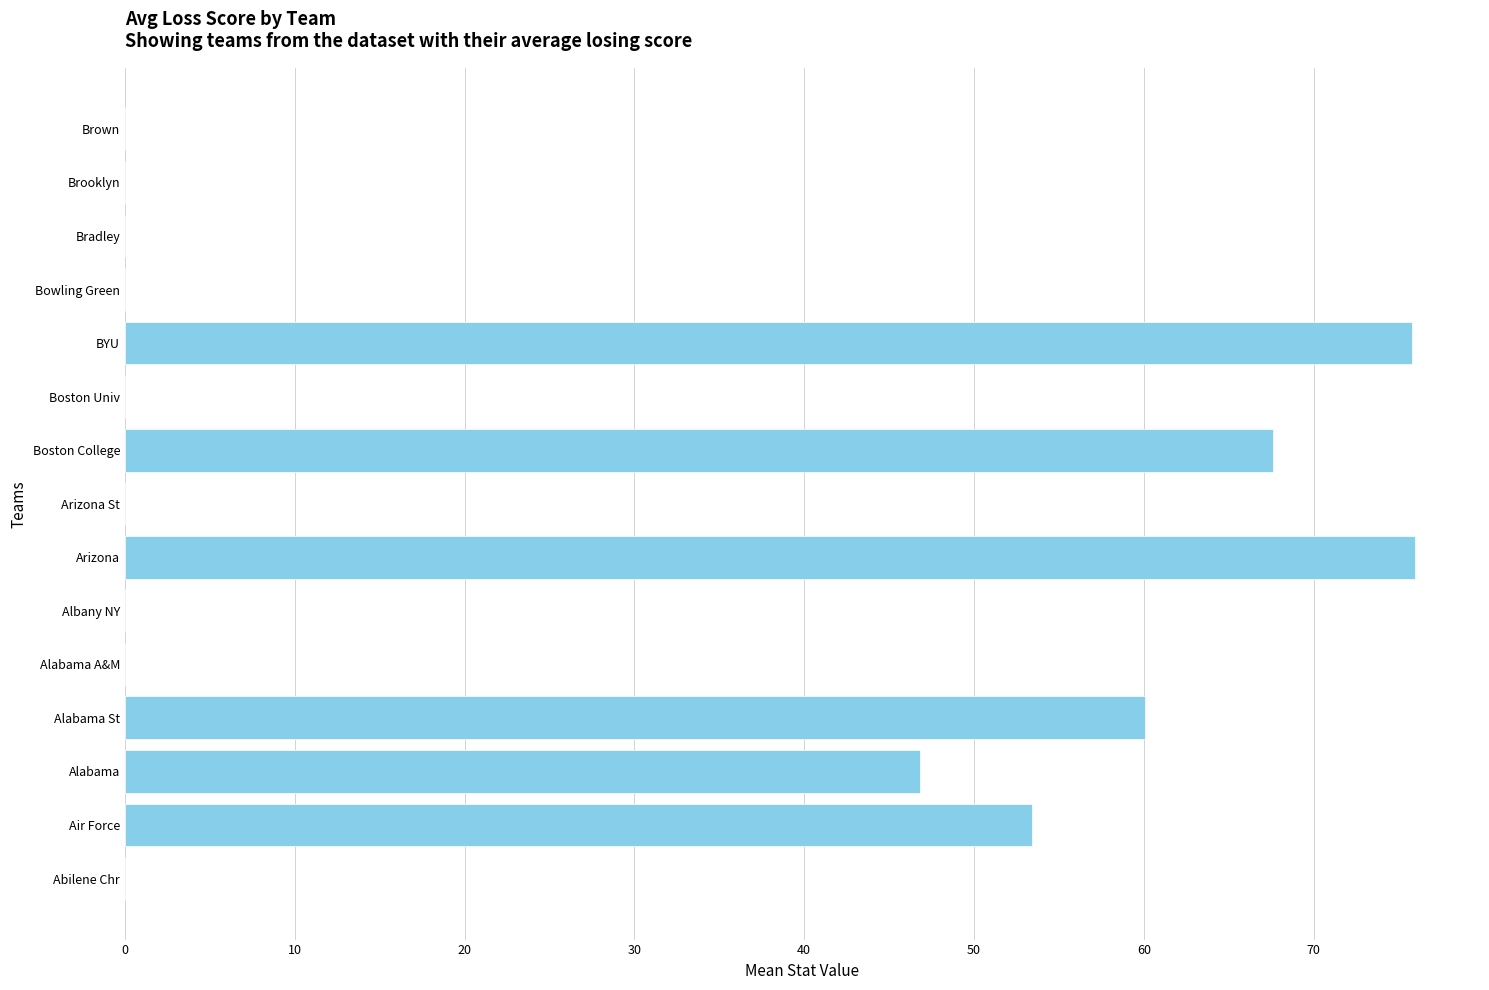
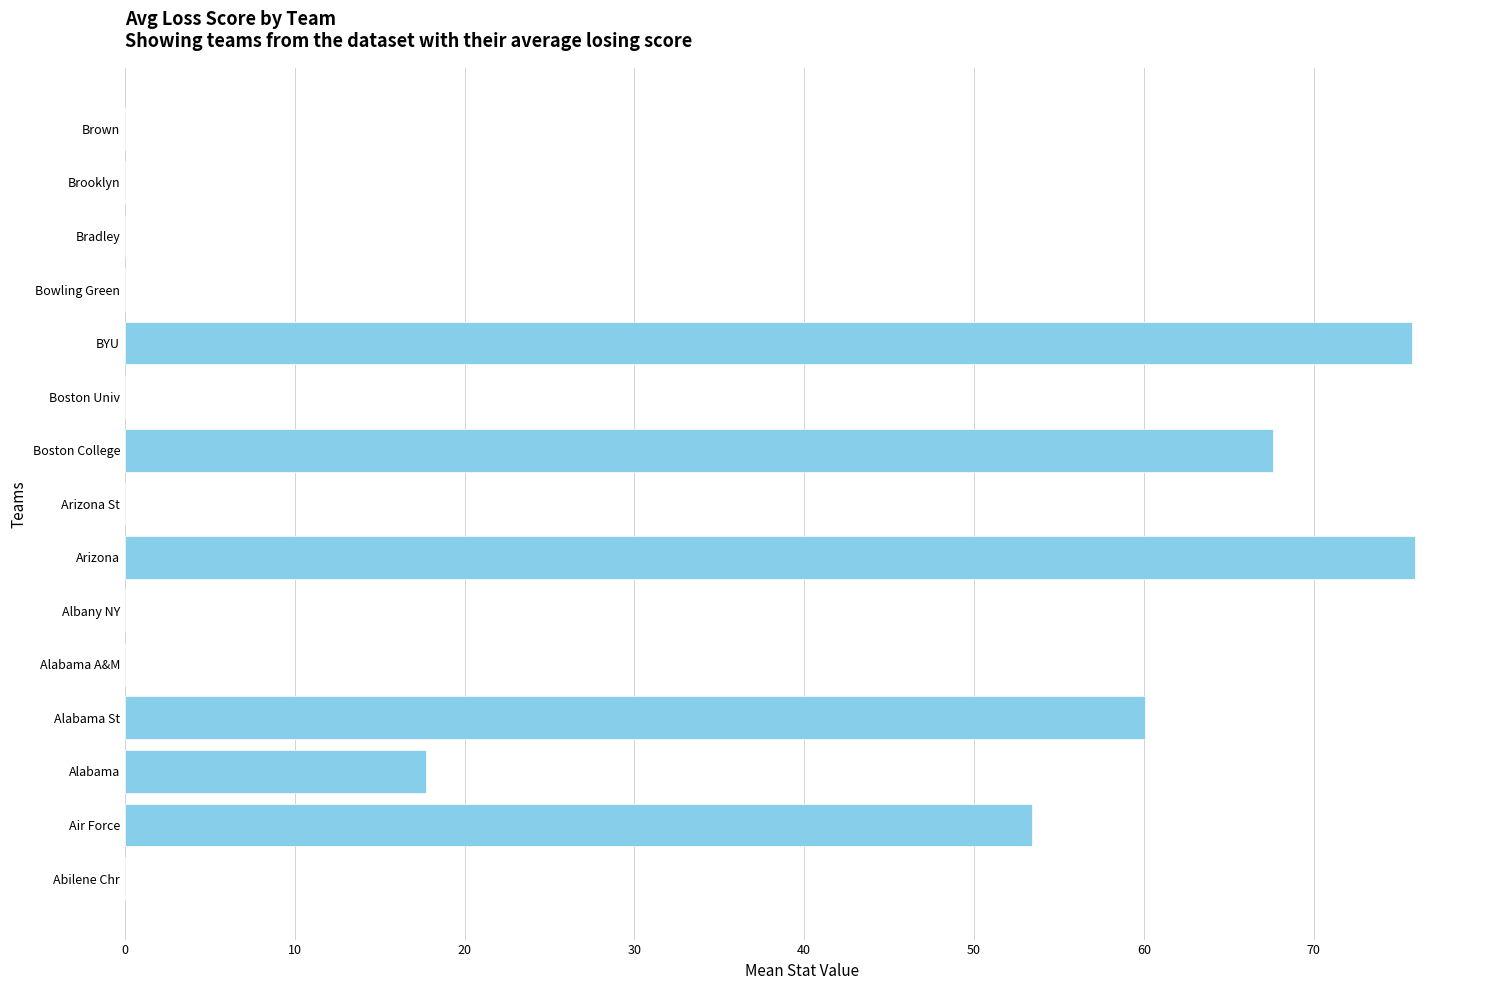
Alabama: 46.9 -> 17.8
